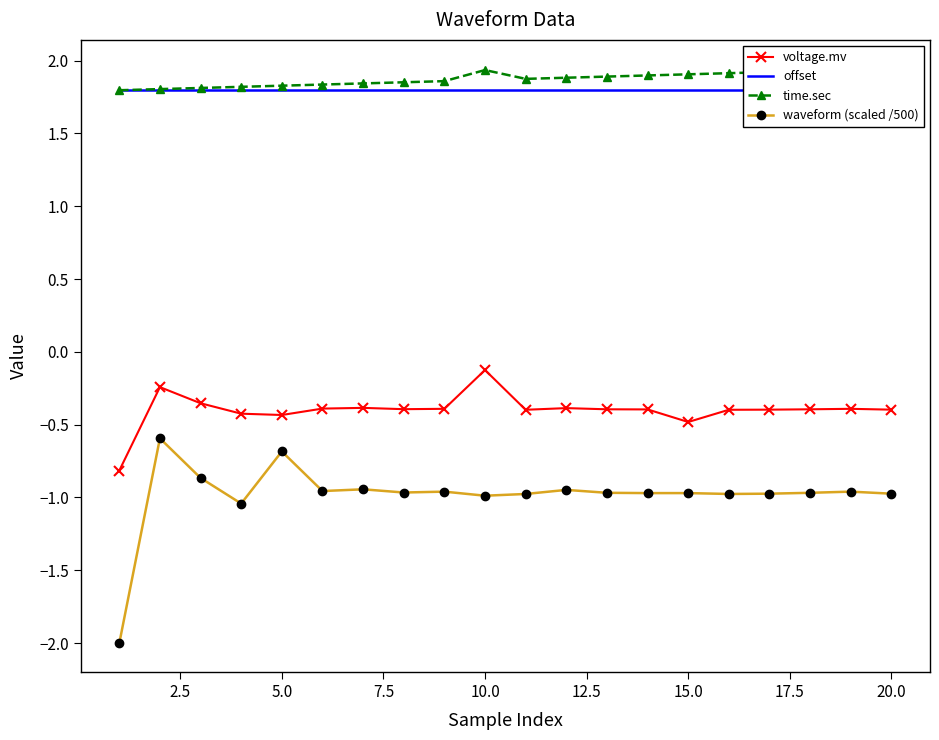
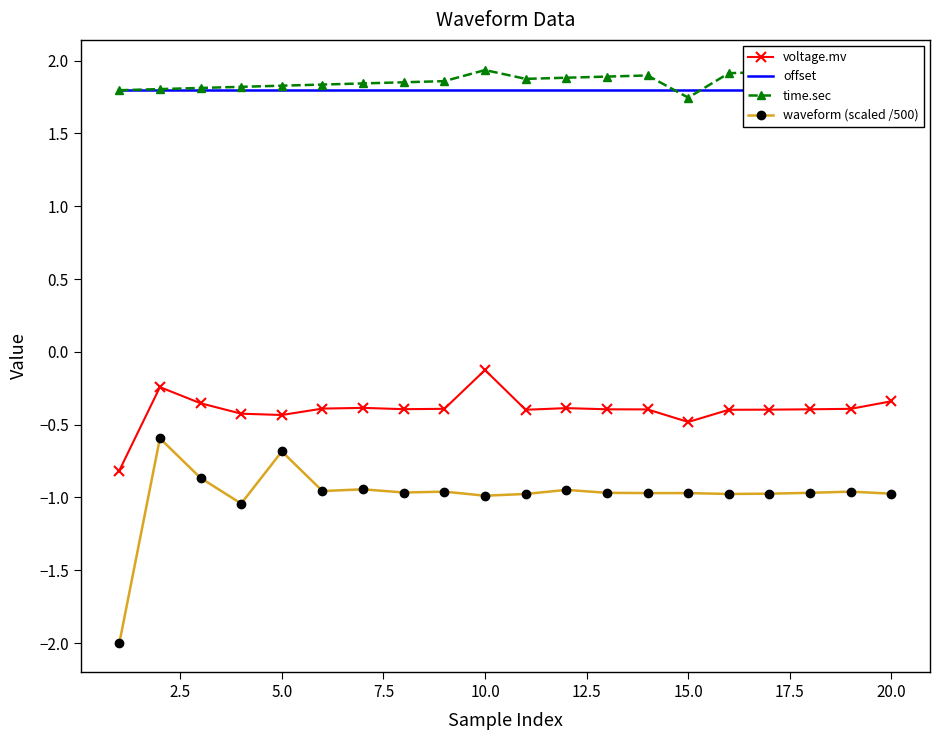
time.sec, 15.0: 1.91 -> 1.75
voltage.mv, 20.0: -0.40 -> -0.34
